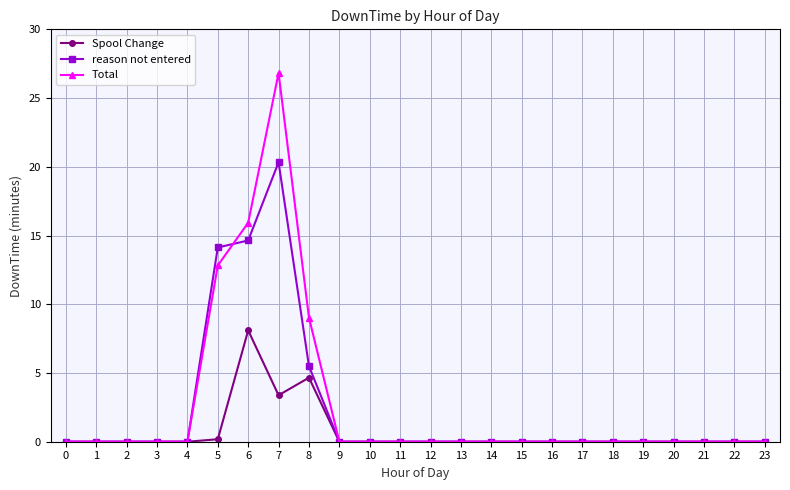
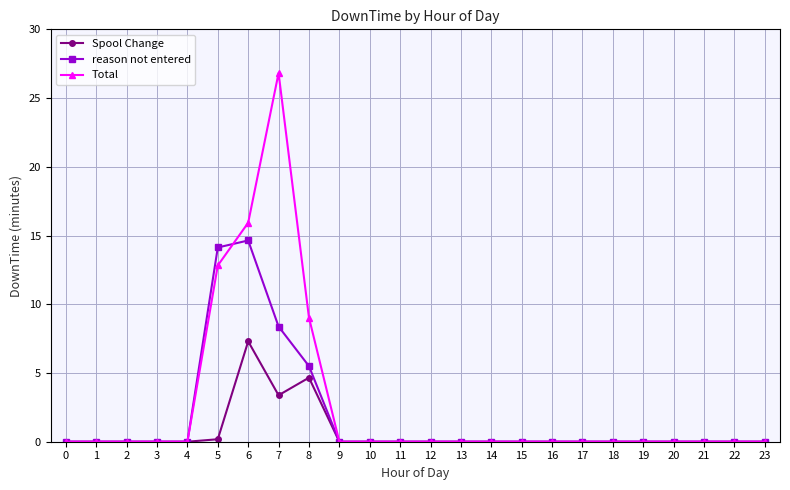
Spool Change, 6: 8.1 -> 7.3
reason not entered, 7: 20.3 -> 8.4
